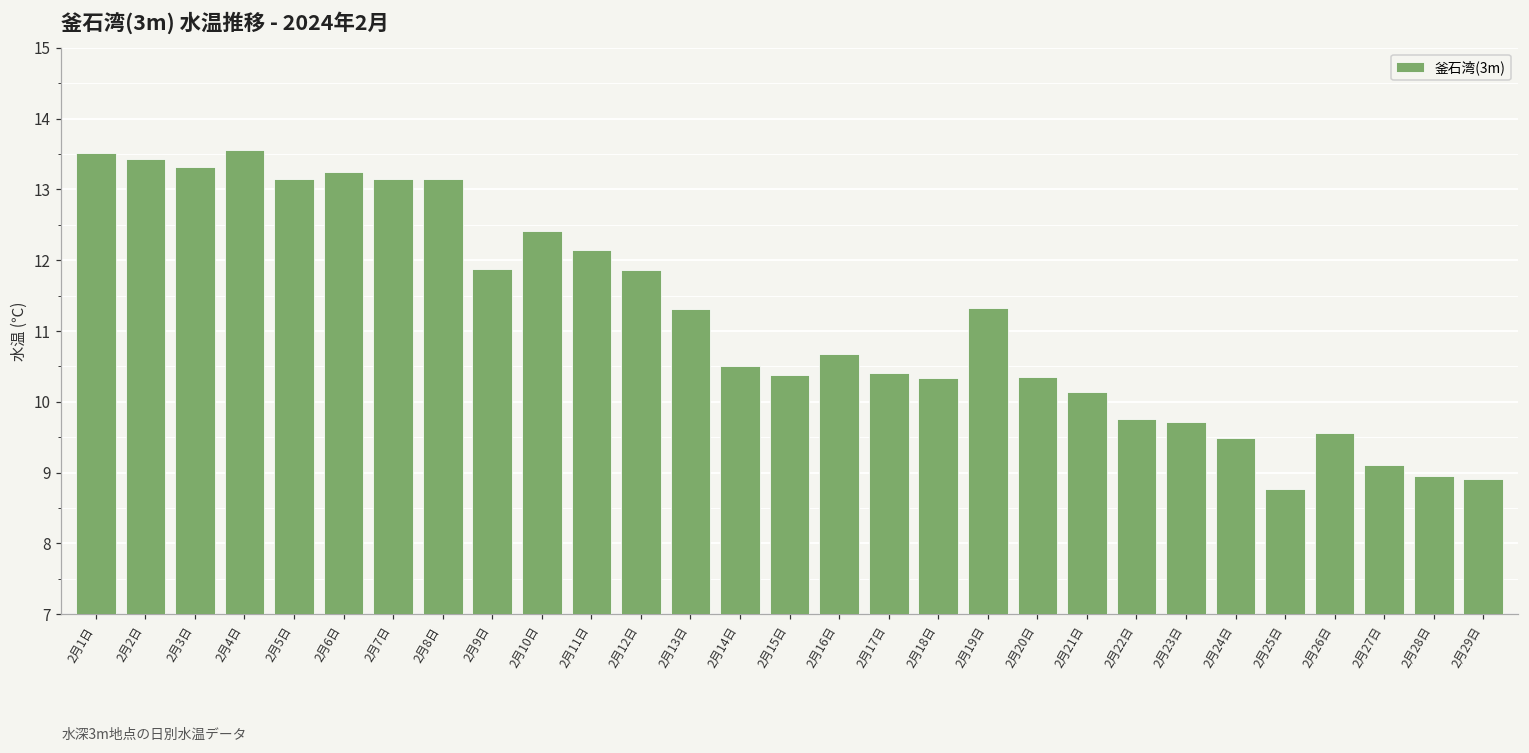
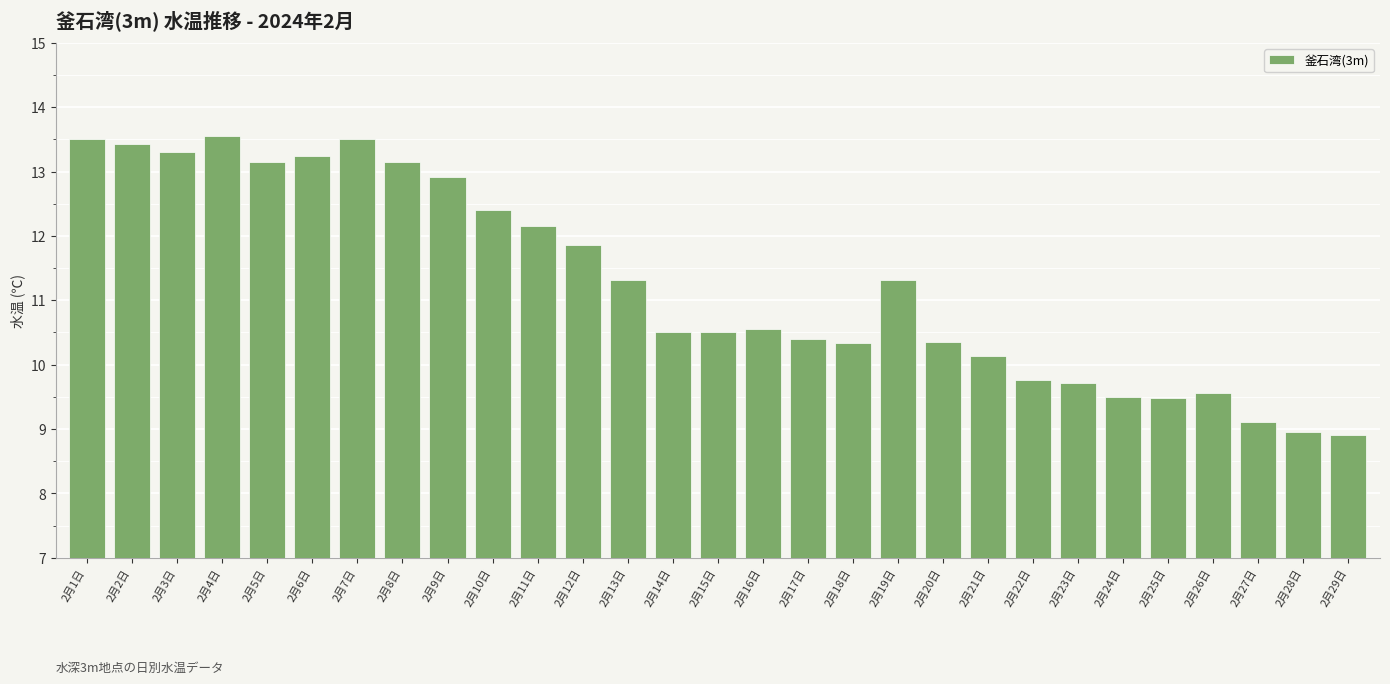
2月7日: 13.2 -> 13.5
2月9日: 11.9 -> 12.9
2月15日: 10.4 -> 10.5
2月16日: 10.7 -> 10.6
2月25日: 8.8 -> 9.5
